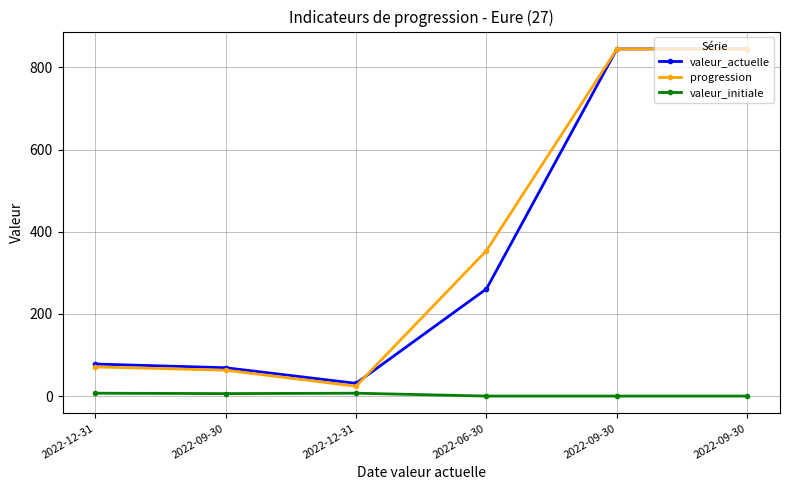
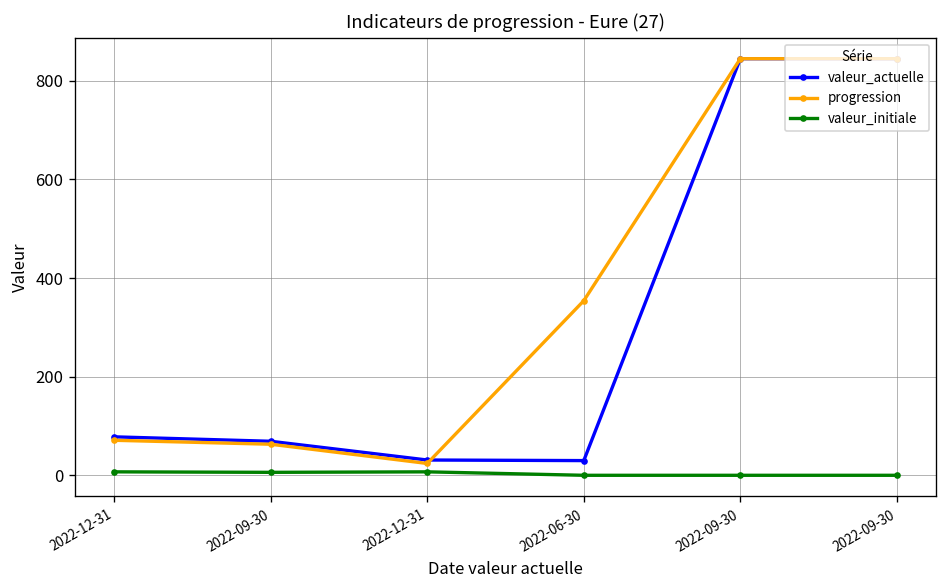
valeur_actuelle, 2022-06-30: 260 -> 30
